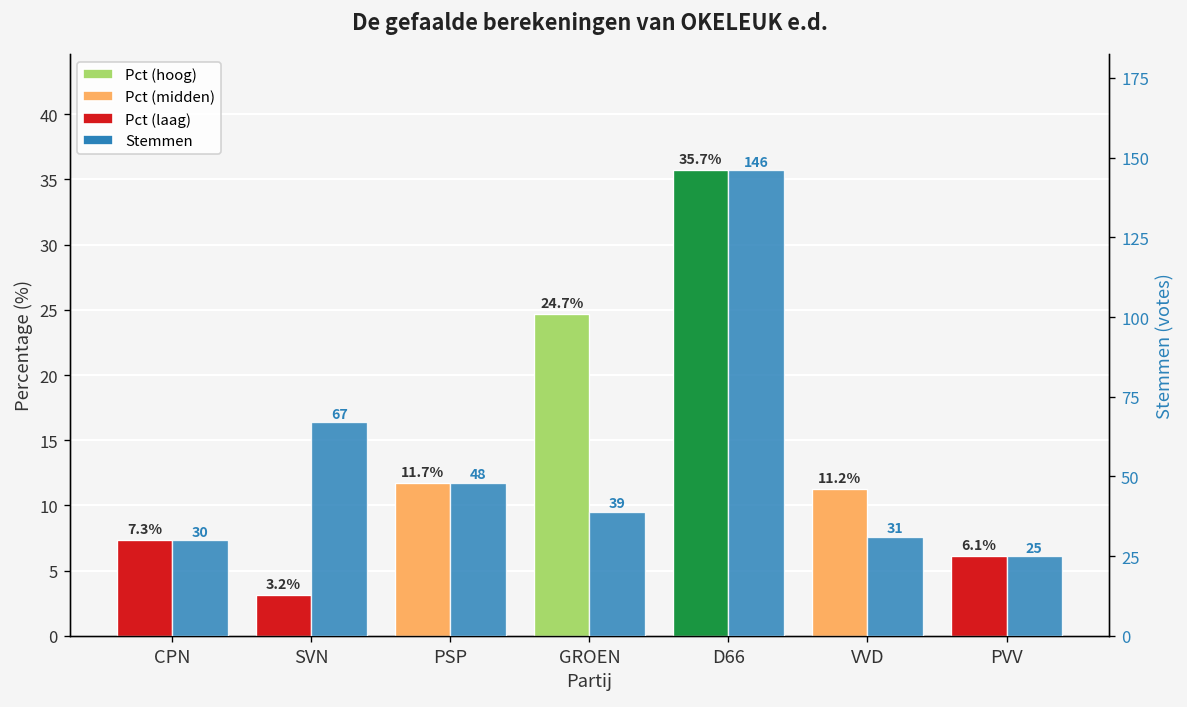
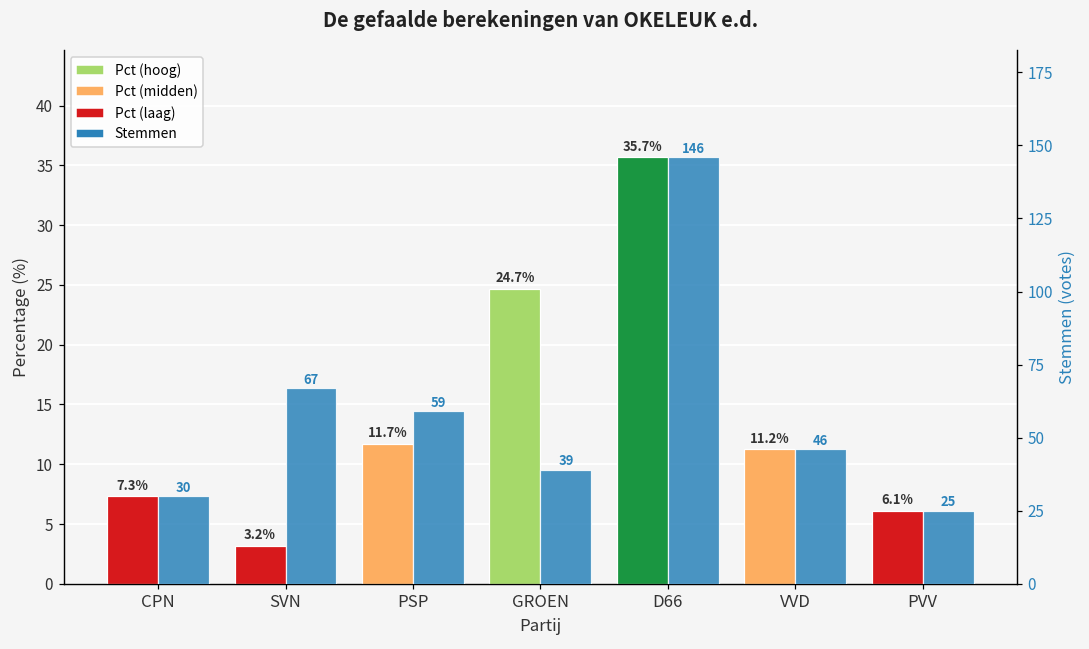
Stemmen, PSP: 48 -> 59
Stemmen, VVD: 31 -> 46
